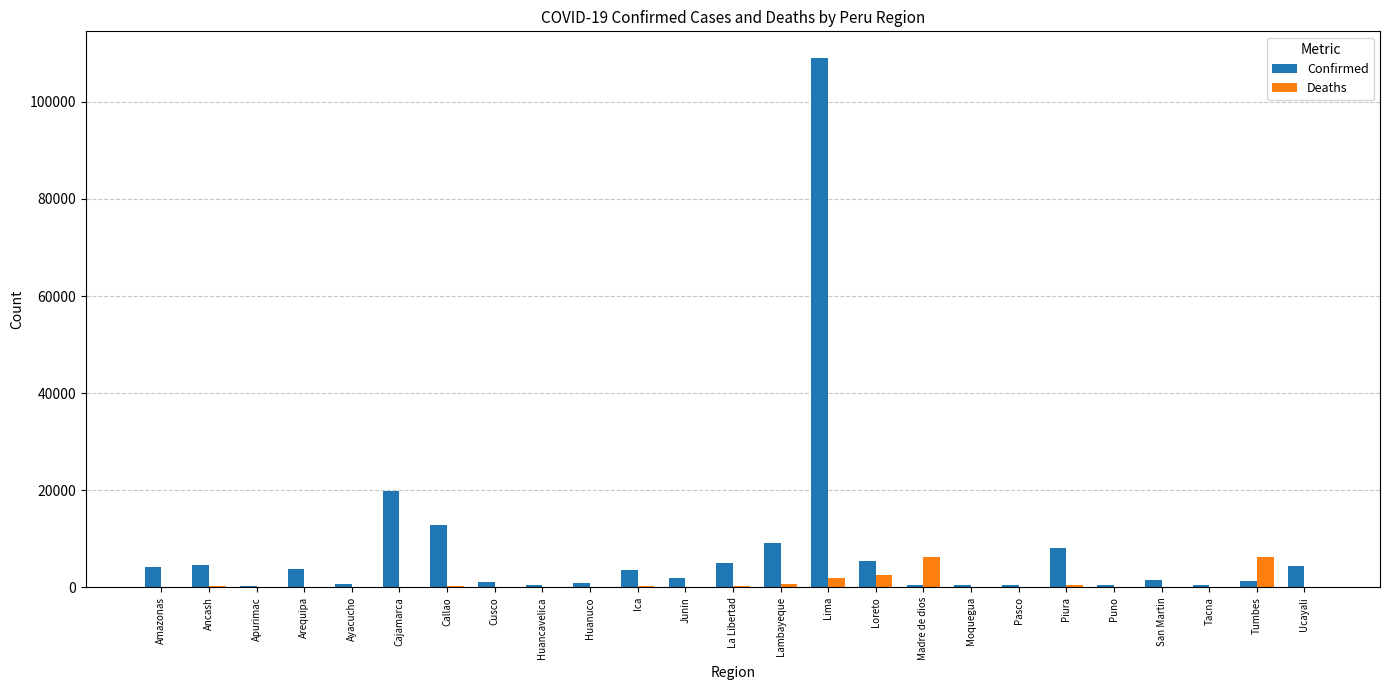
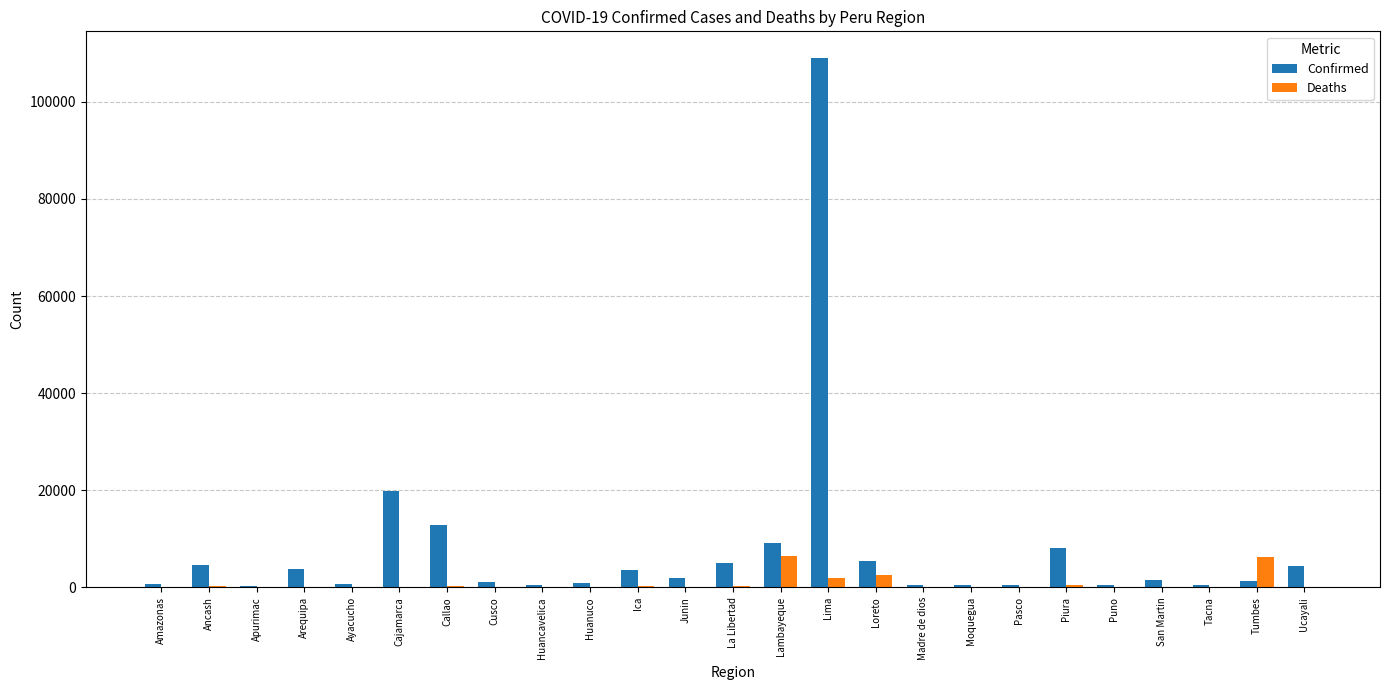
Confirmed, Amazonas: 4000 -> 1000
Deaths, Lambayeque: 1000 -> 6000
Deaths, Madre de dios: 6000 -> 0
